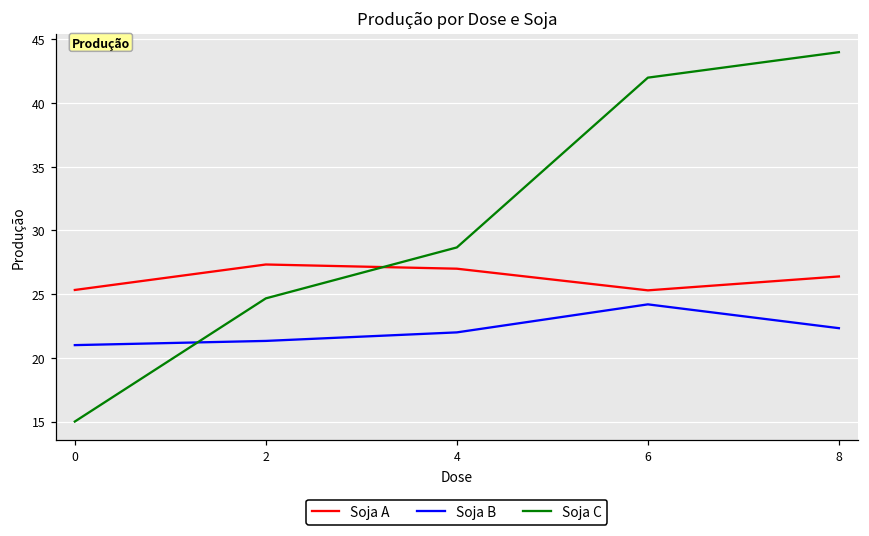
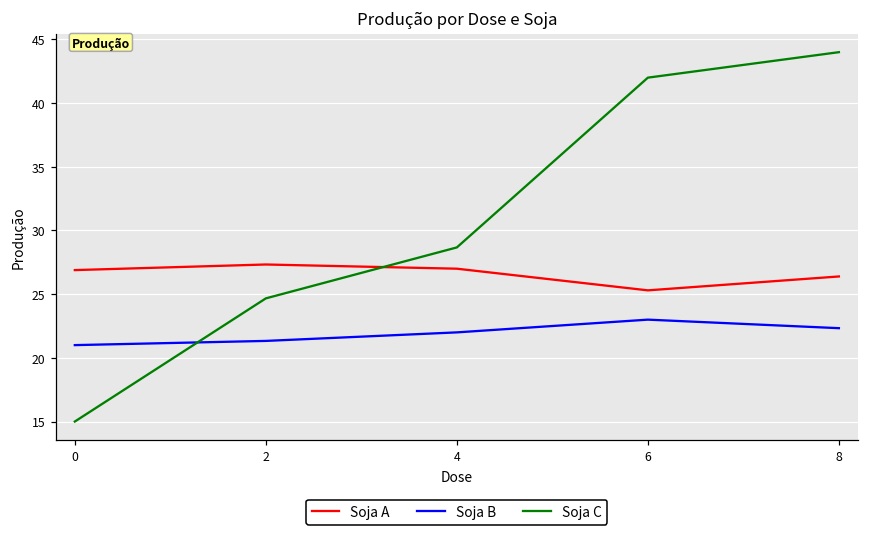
Soja A, 0: 25.3 -> 26.9
Soja B, 6: 24.2 -> 23.0
